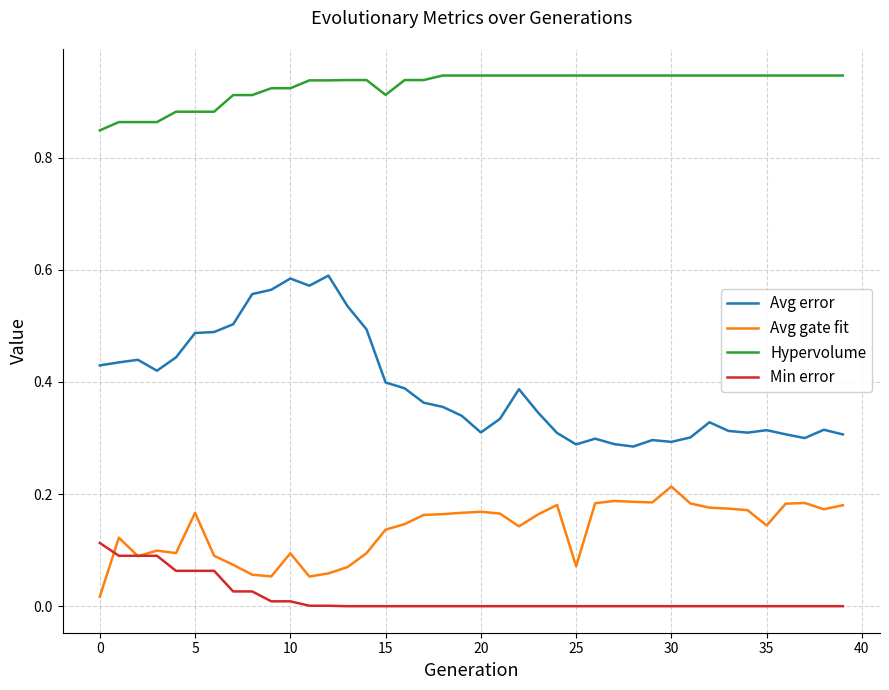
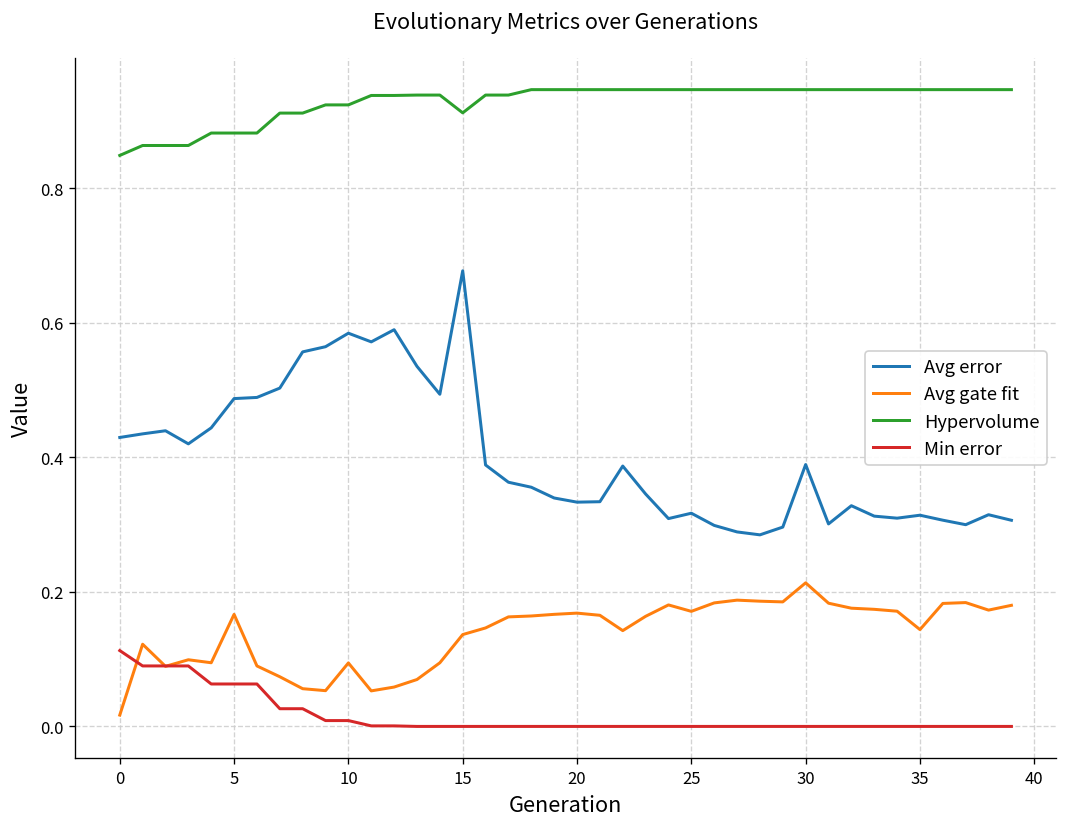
Avg error, 15: 0.40 -> 0.68
Avg error, 20: 0.31 -> 0.33
Avg error, 25: 0.29 -> 0.32
Avg gate fit, 25: 0.07 -> 0.17
Avg error, 30: 0.29 -> 0.39
